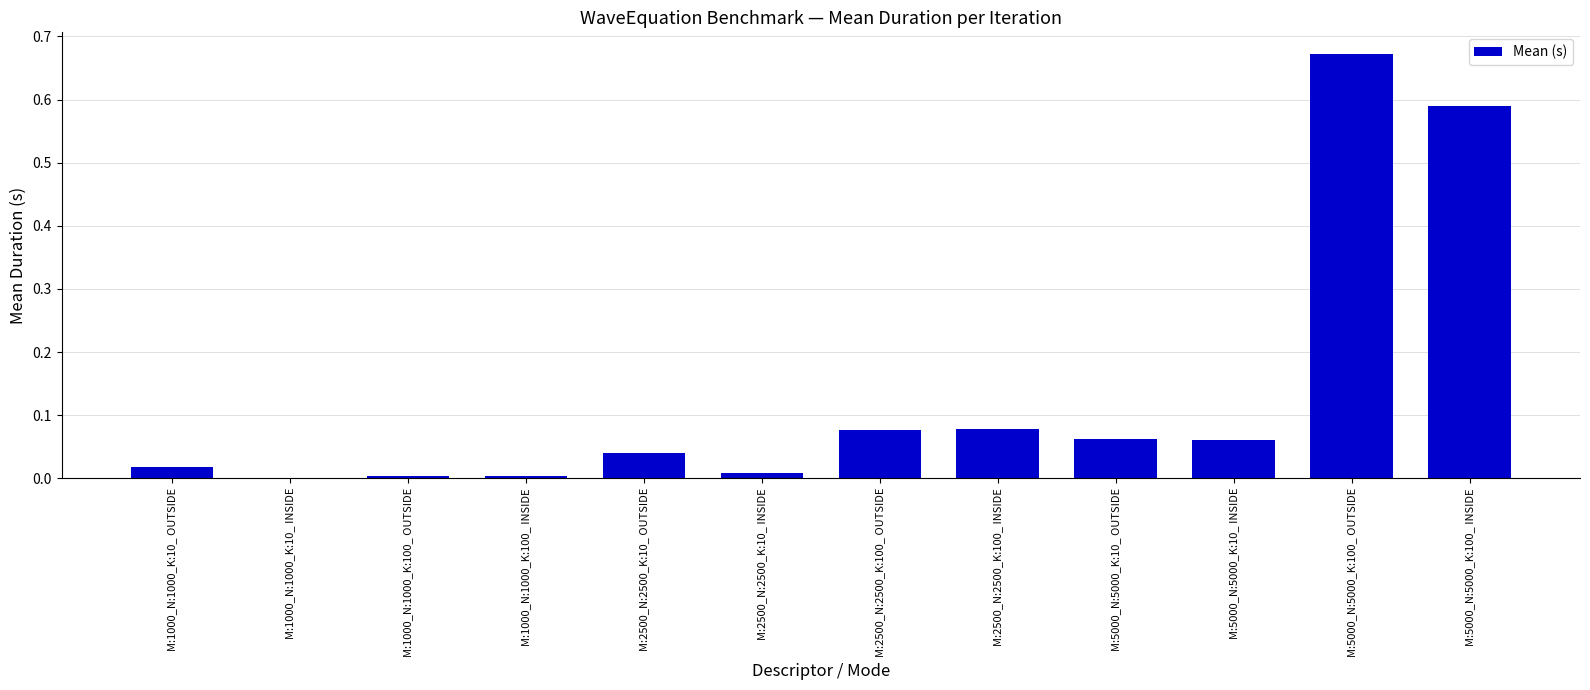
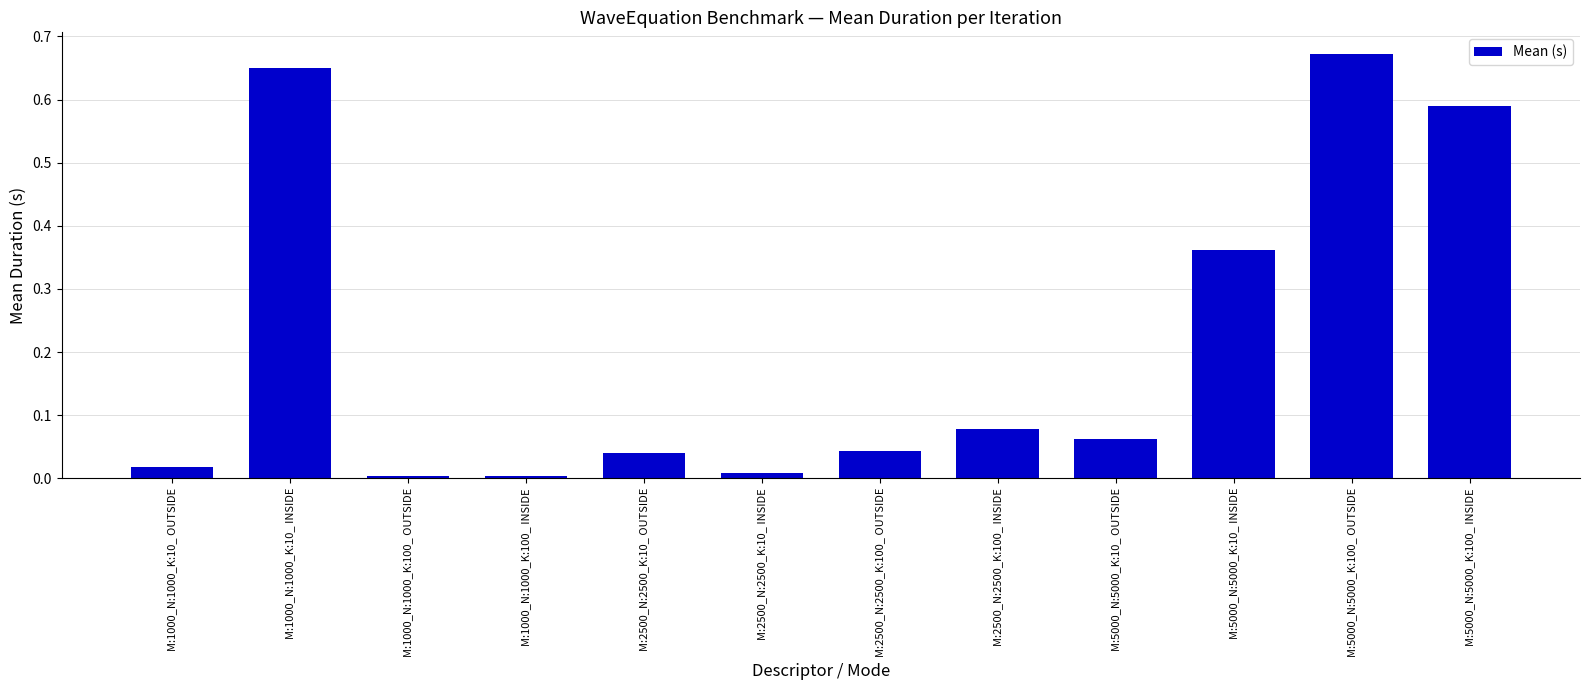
M:1000_N:1000_K:10_ INSIDE: 0.00 -> 0.65
M:2500_N:2500_K:100_ OUTSIDE: 0.08 -> 0.04
M:5000_N:5000_K:10_ INSIDE: 0.06 -> 0.36
